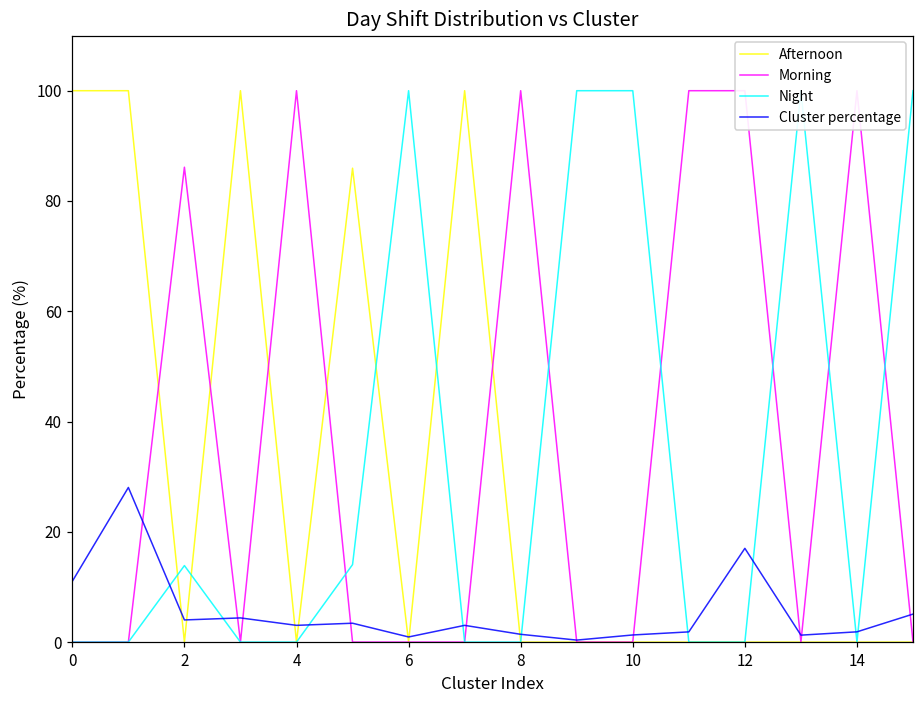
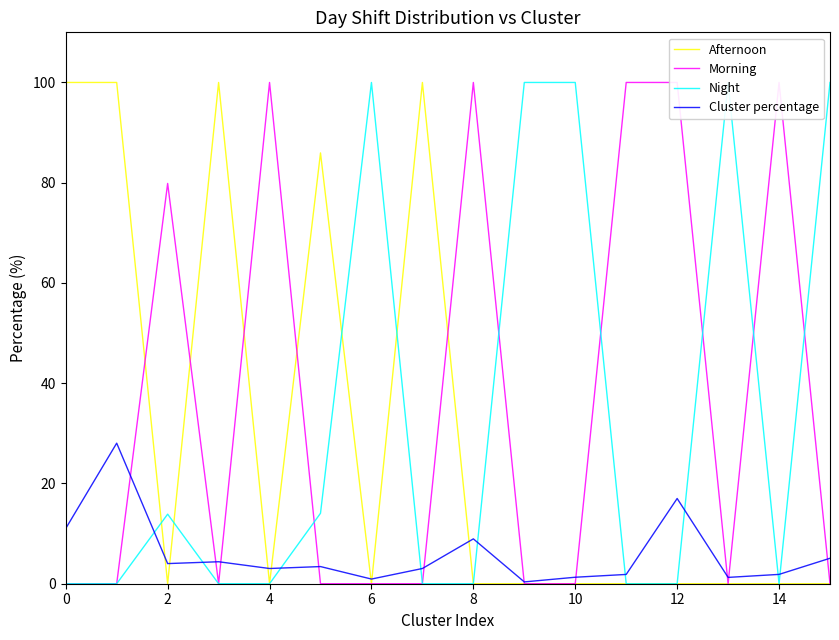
Morning, 2: 86 -> 80
Cluster percentage, 8: 1 -> 9
